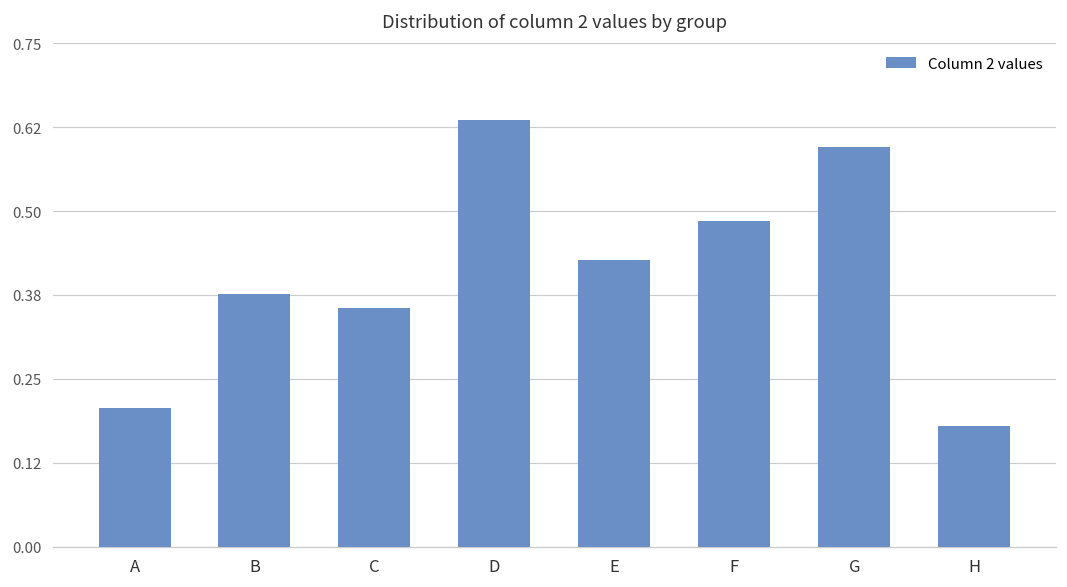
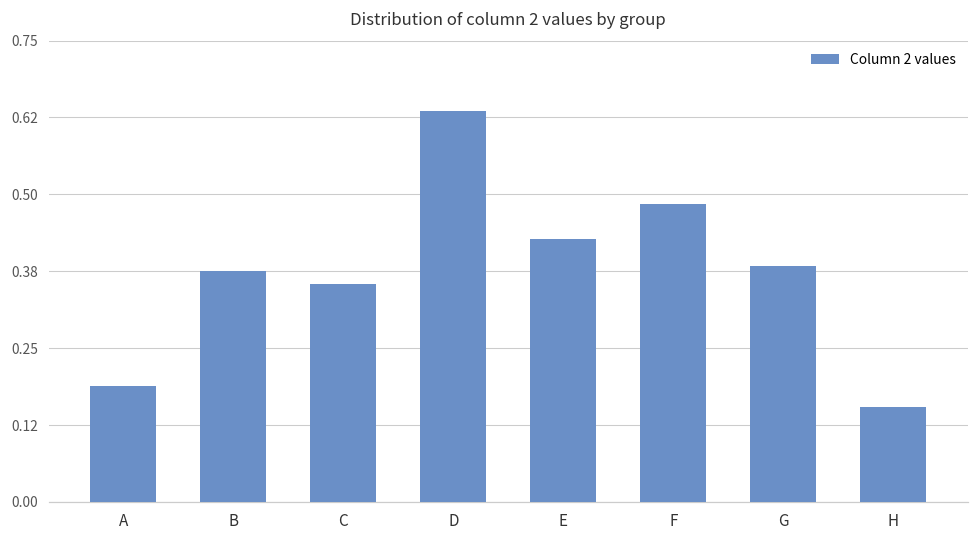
A: 0.21 -> 0.19
G: 0.60 -> 0.38
H: 0.18 -> 0.16
